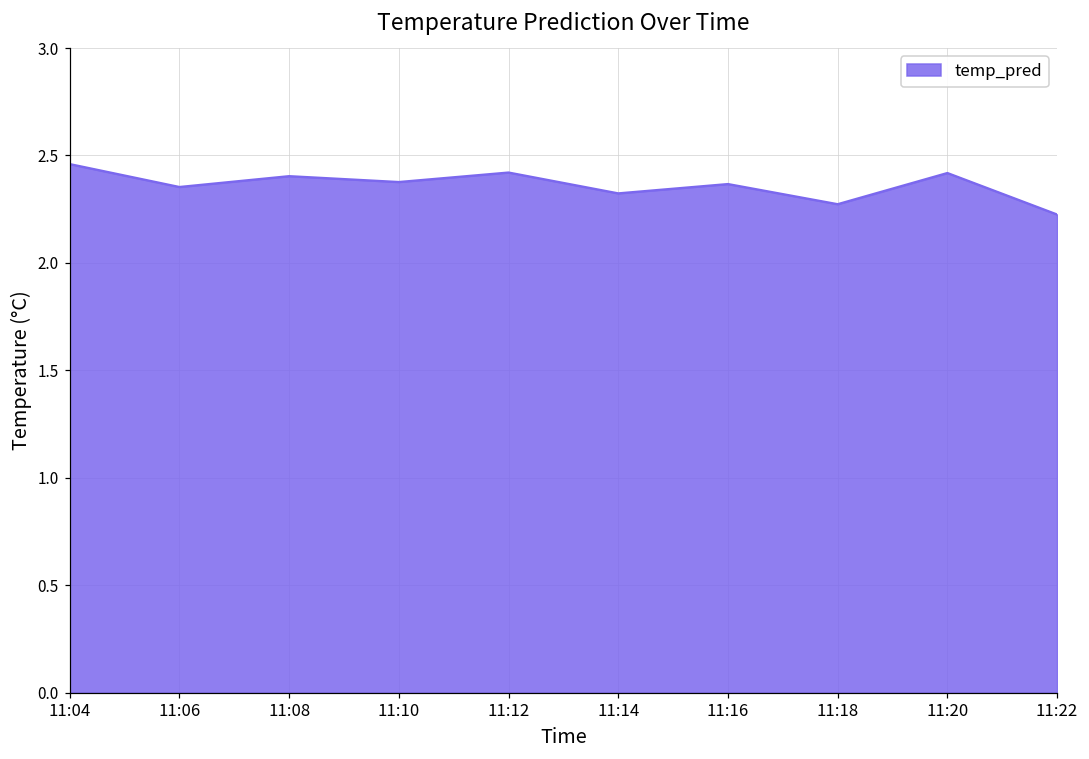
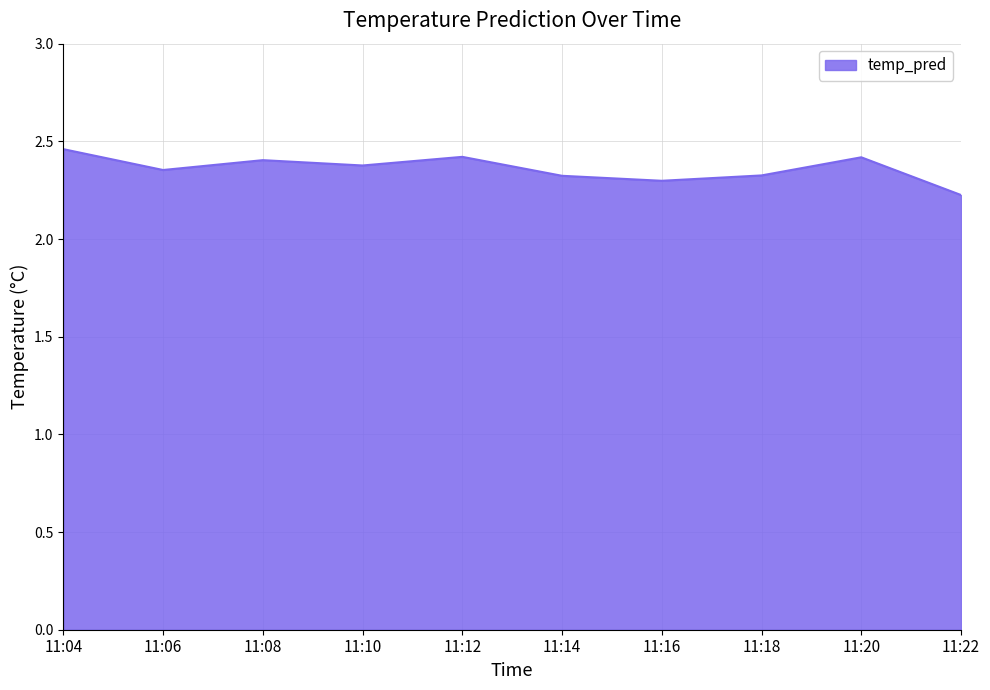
11:16: 2.37 -> 2.30
11:18: 2.27 -> 2.33
